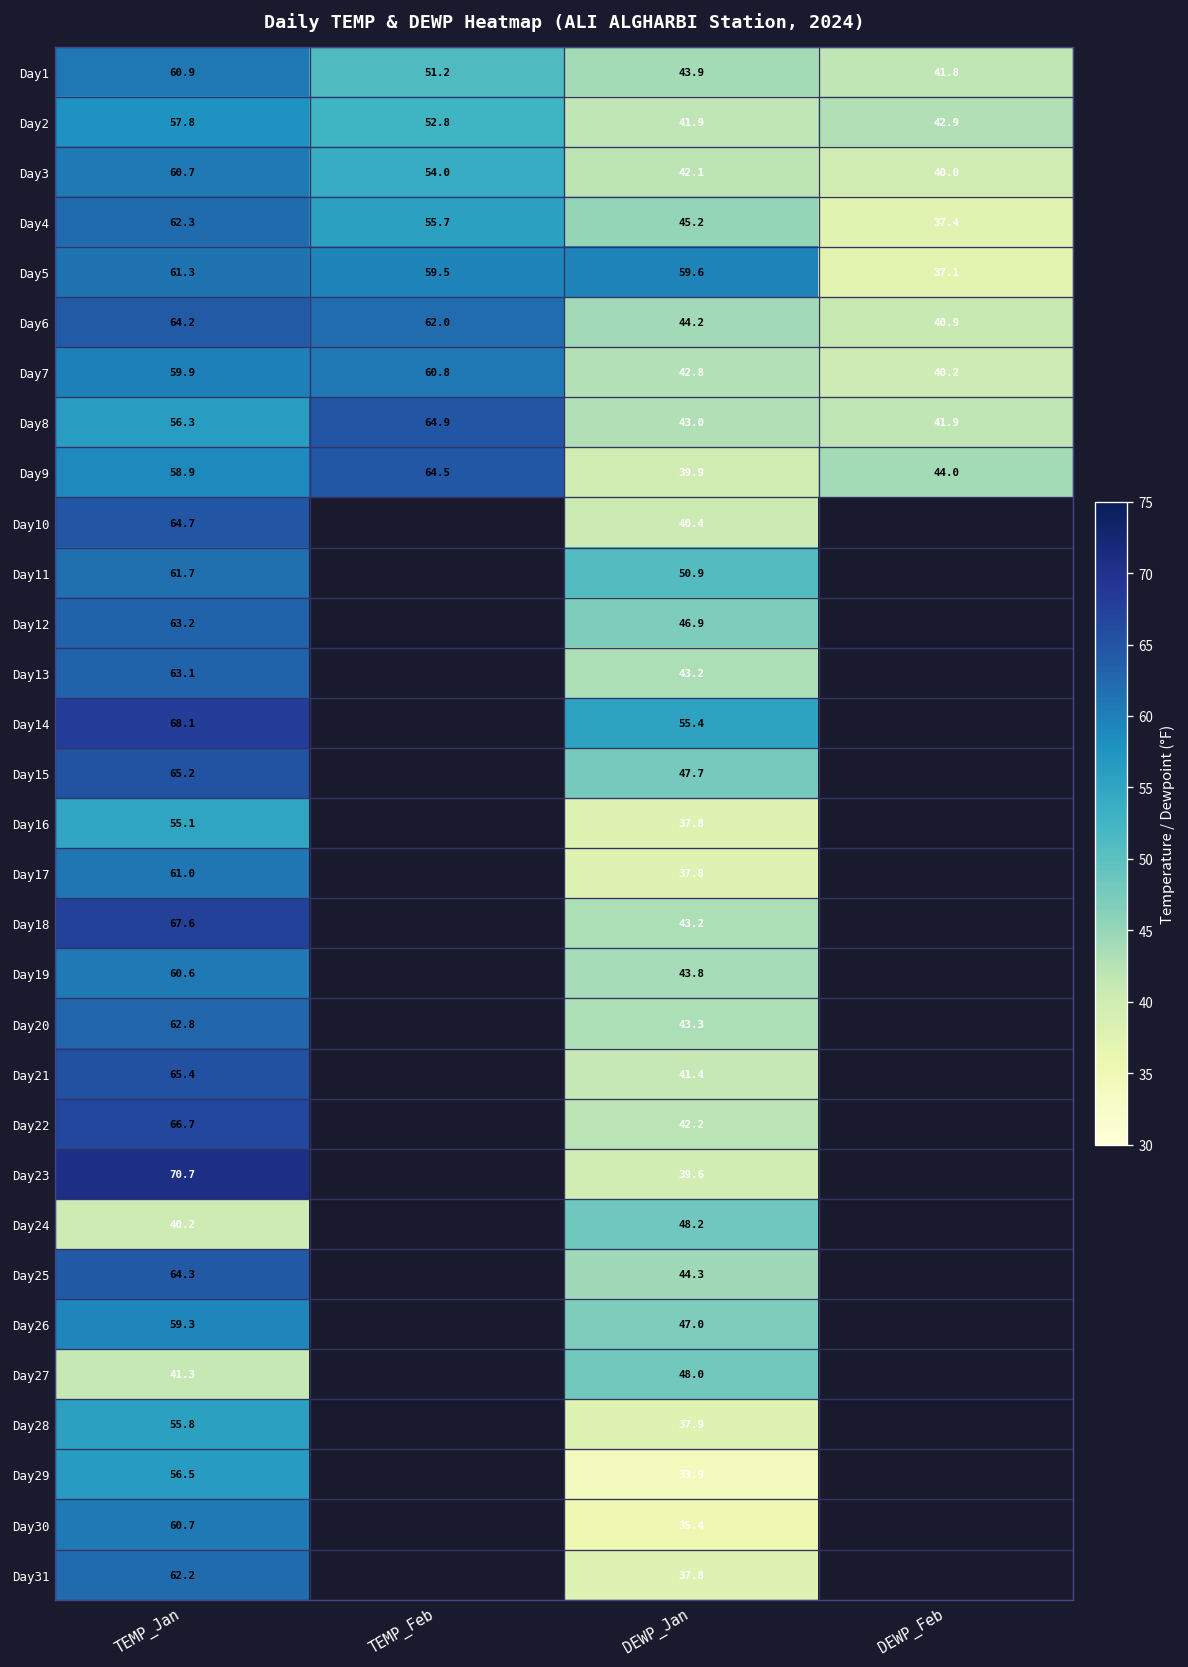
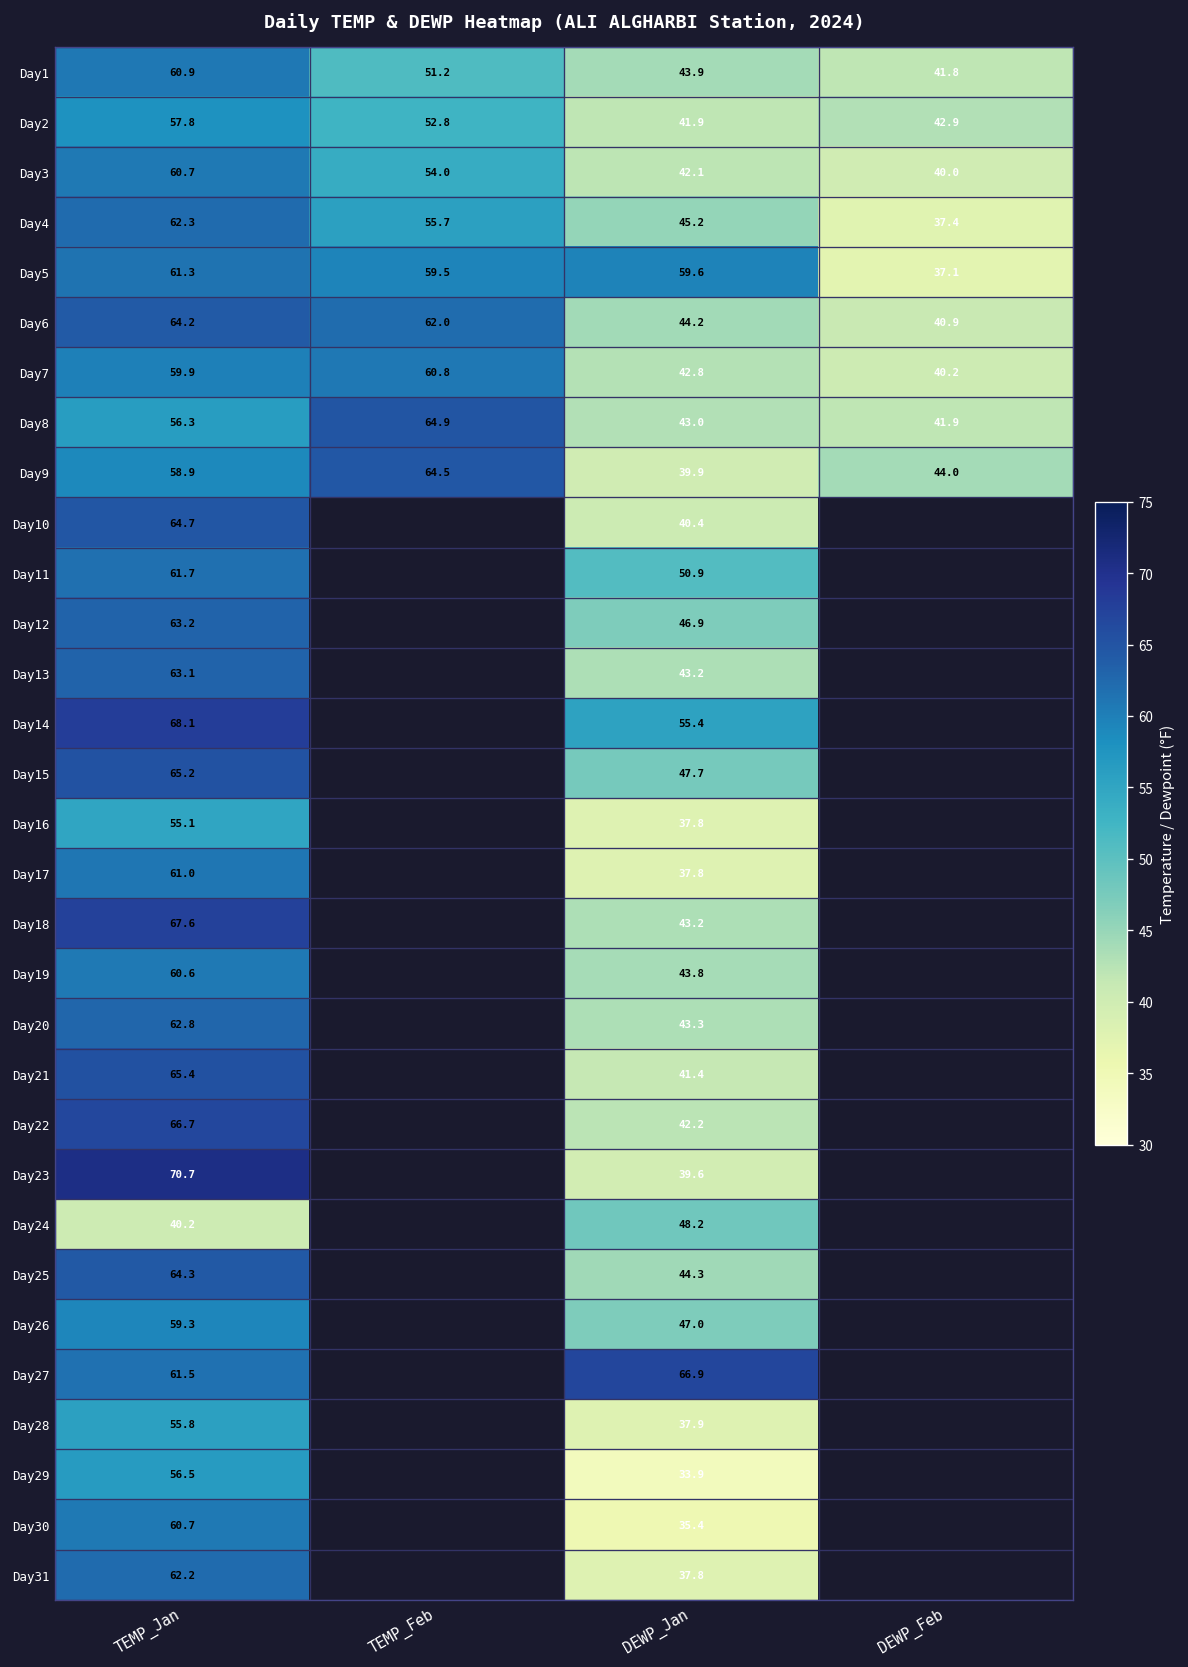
Day27, TEMP_Jan: 41.3 -> 61.5
Day27, DEWP_Jan: 48.0 -> 66.9
